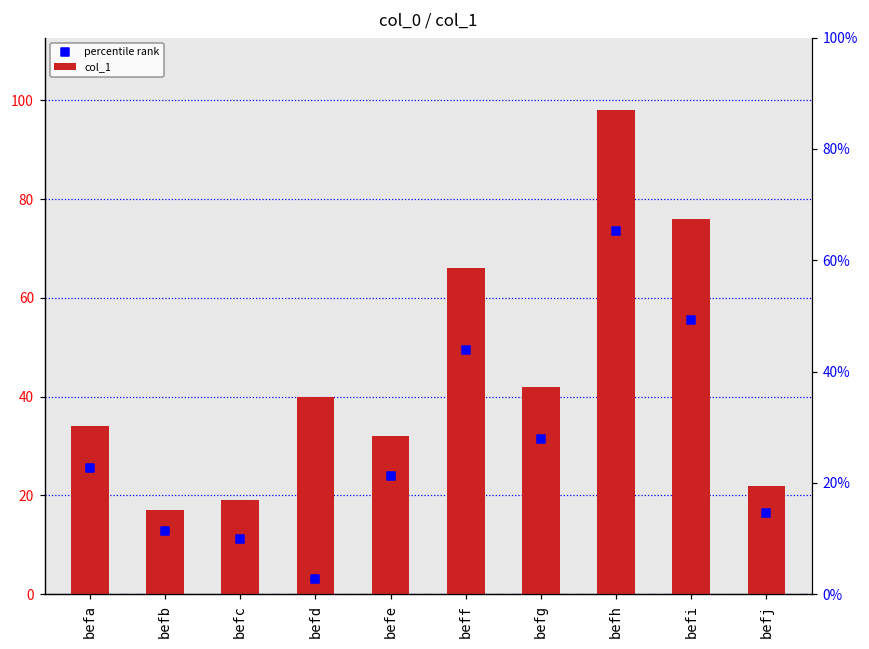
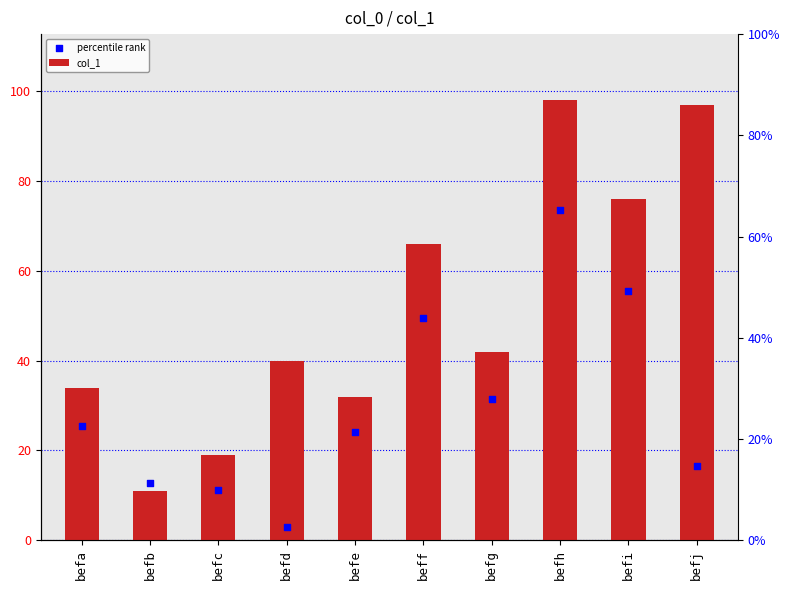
col_1, befb: 17 -> 11
col_1, befj: 22 -> 97
